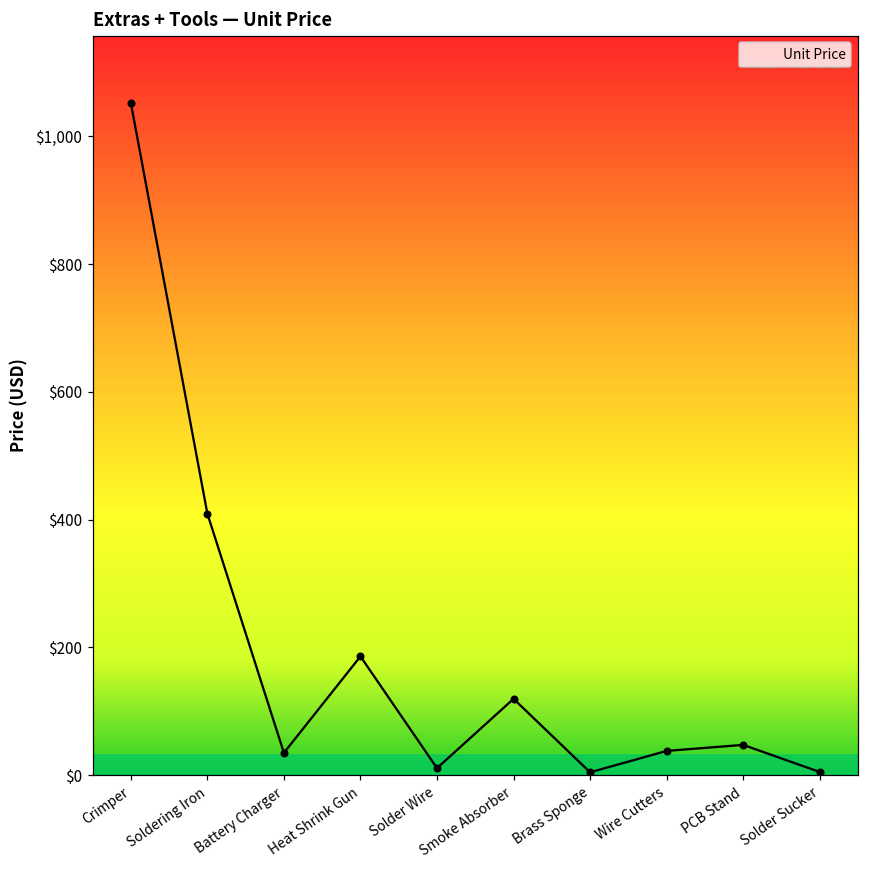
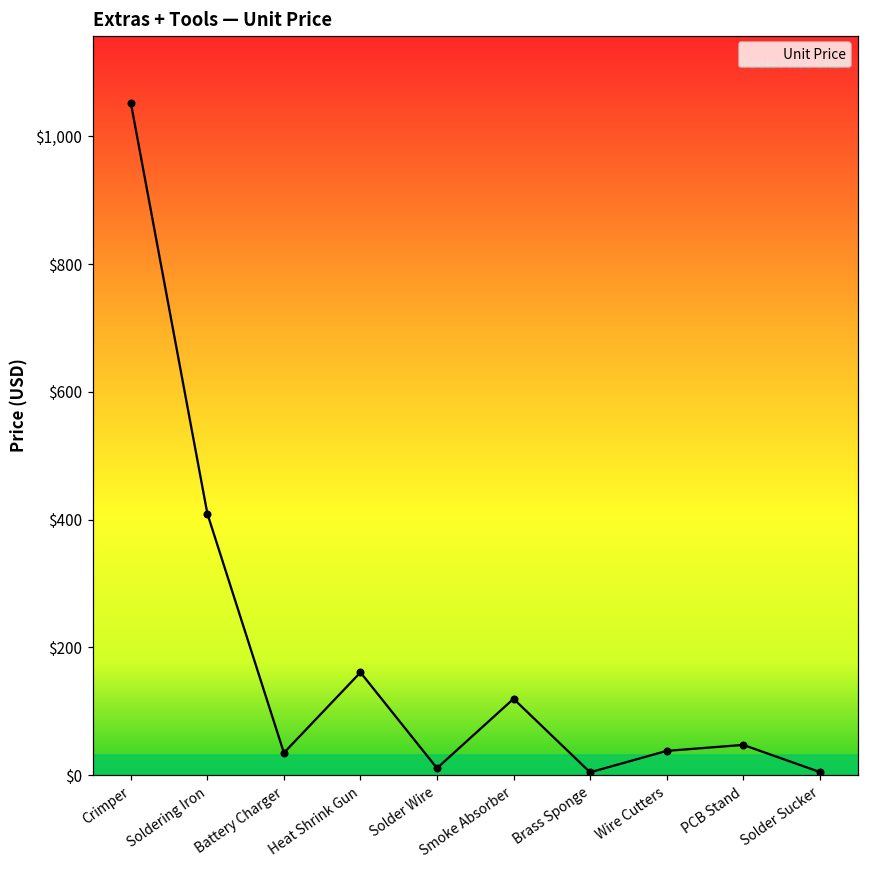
Heat Shrink Gun: $190 -> $160
